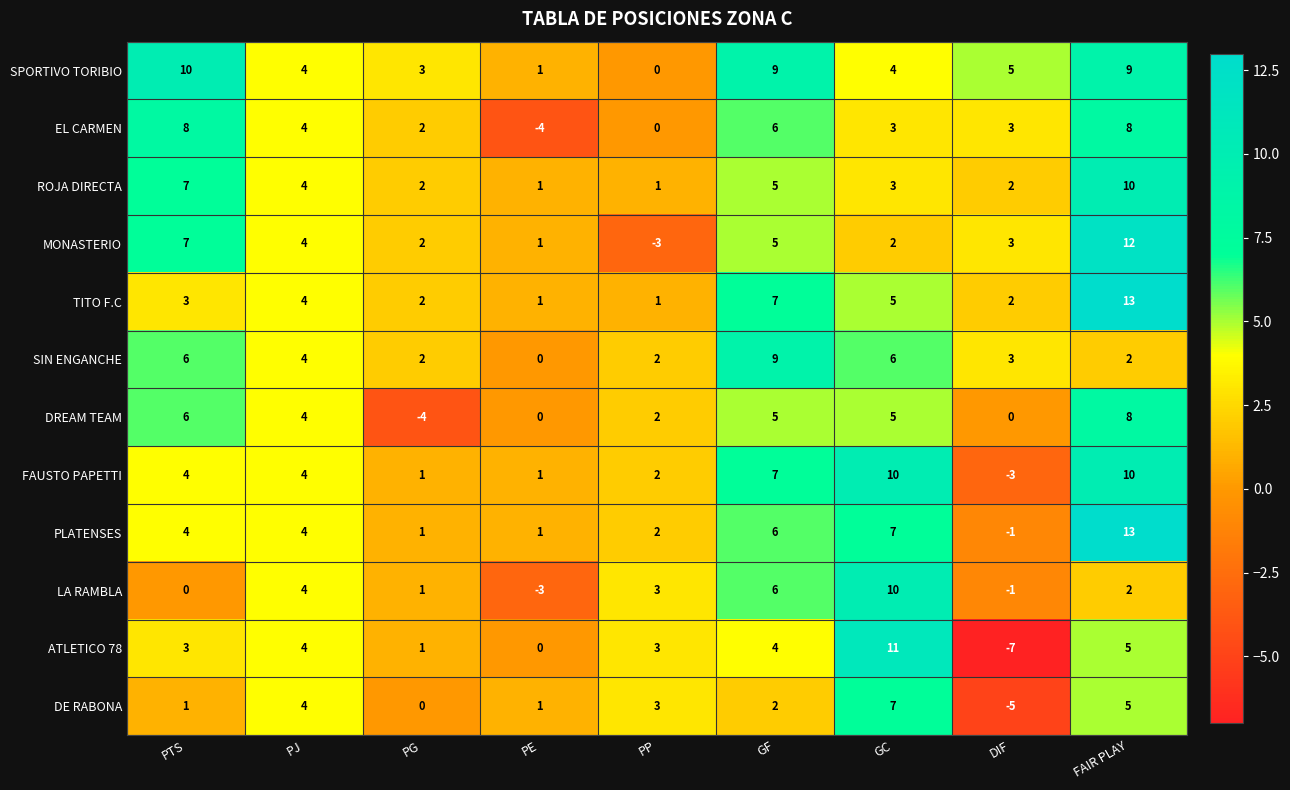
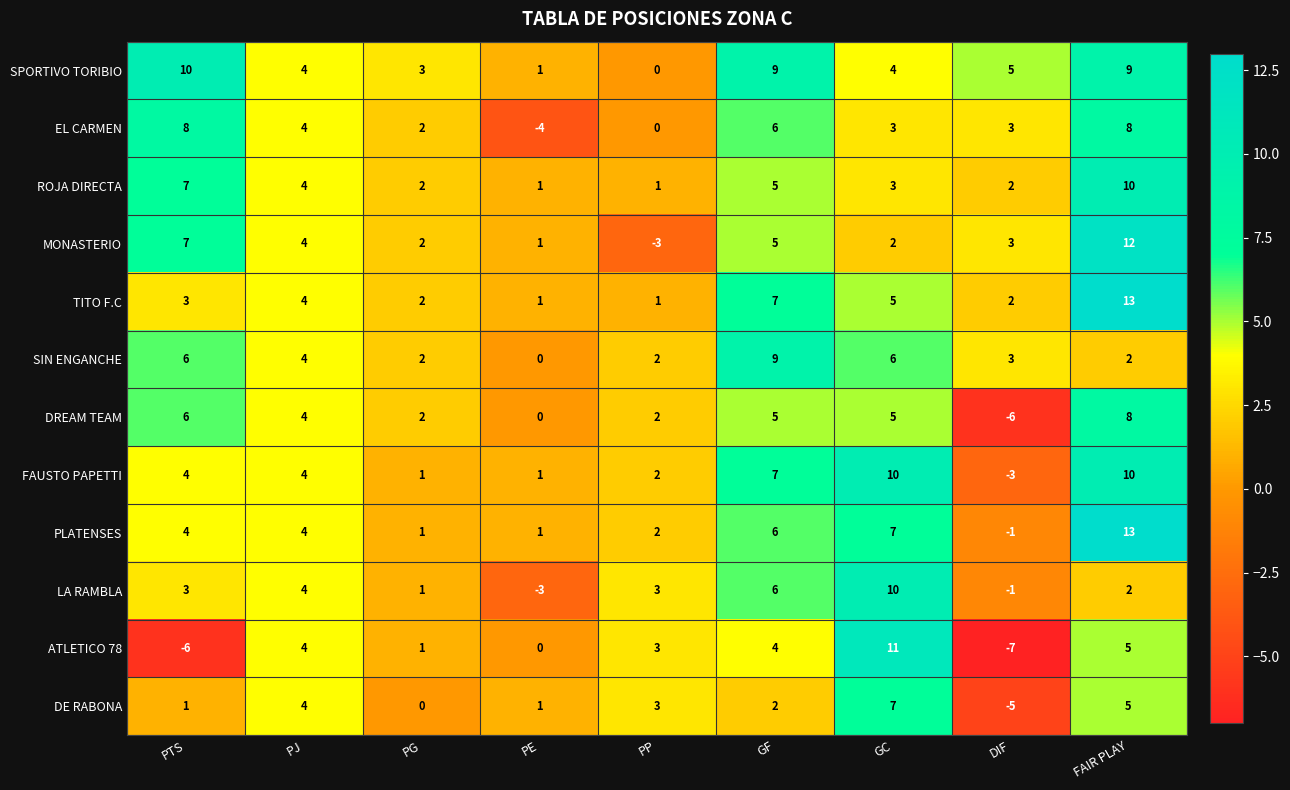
DREAM TEAM, PG: -4 -> 2
DREAM TEAM, DIF: 0 -> -6
LA RAMBLA, PTS: 0 -> 3
ATLETICO 78, PTS: 3 -> -6
